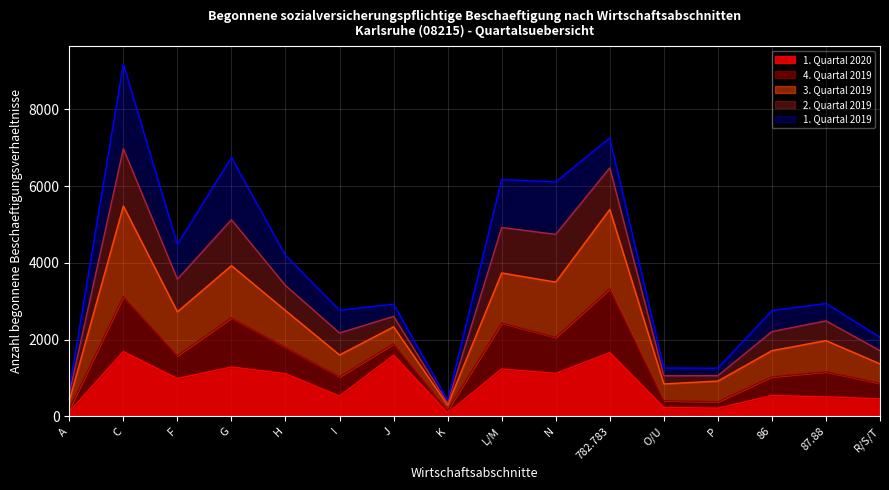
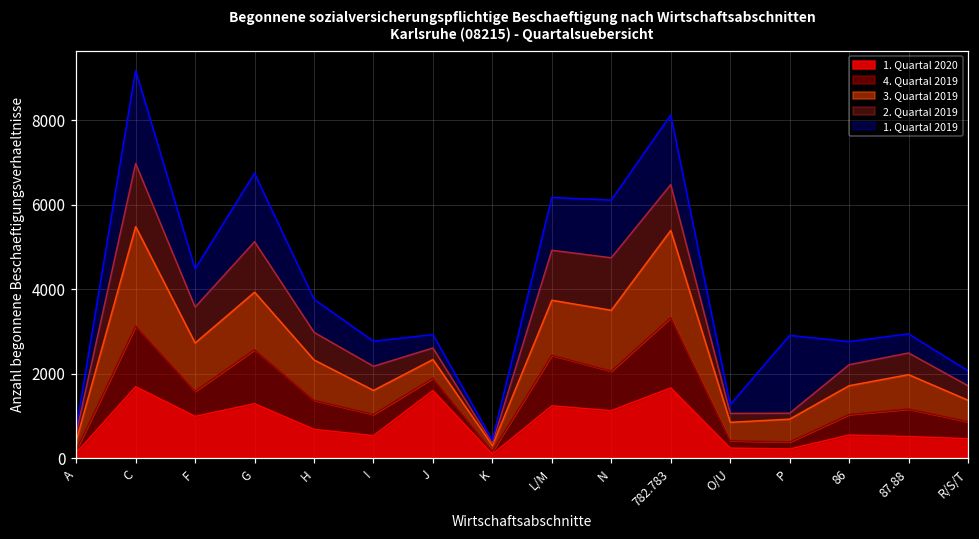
1. Quartal 2020, H: 1100 -> 700
1. Quartal 2019, 782.783: 800 -> 1700
1. Quartal 2019, P: 200 -> 1800
